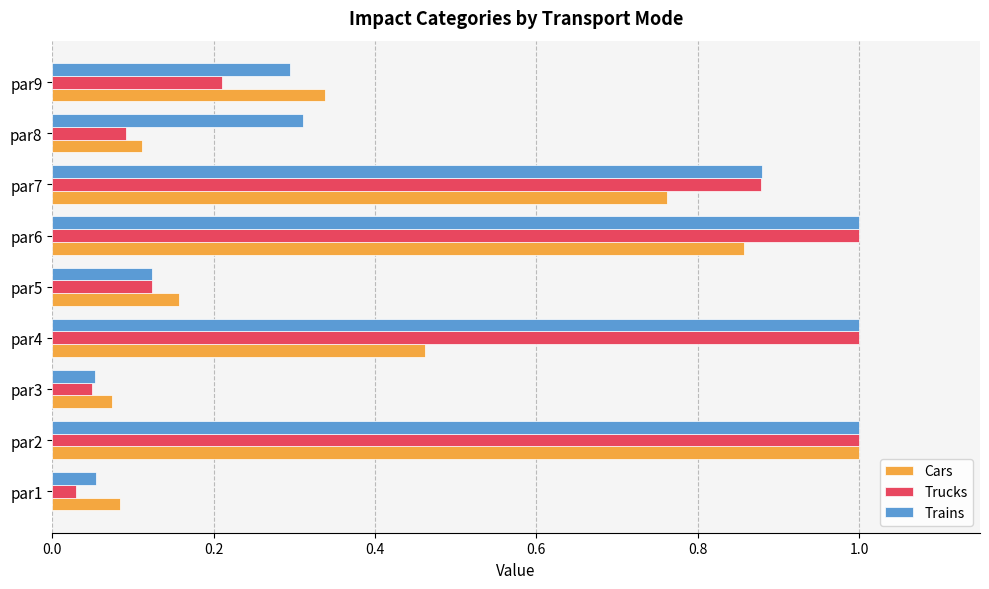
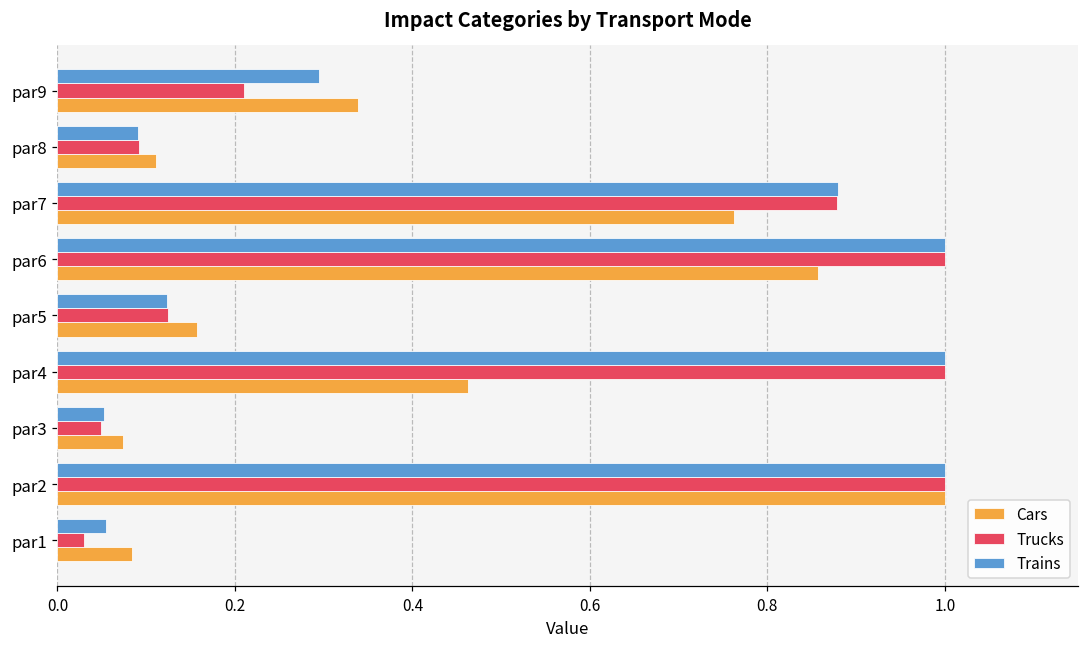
Trains, par8: 0.31 -> 0.09
